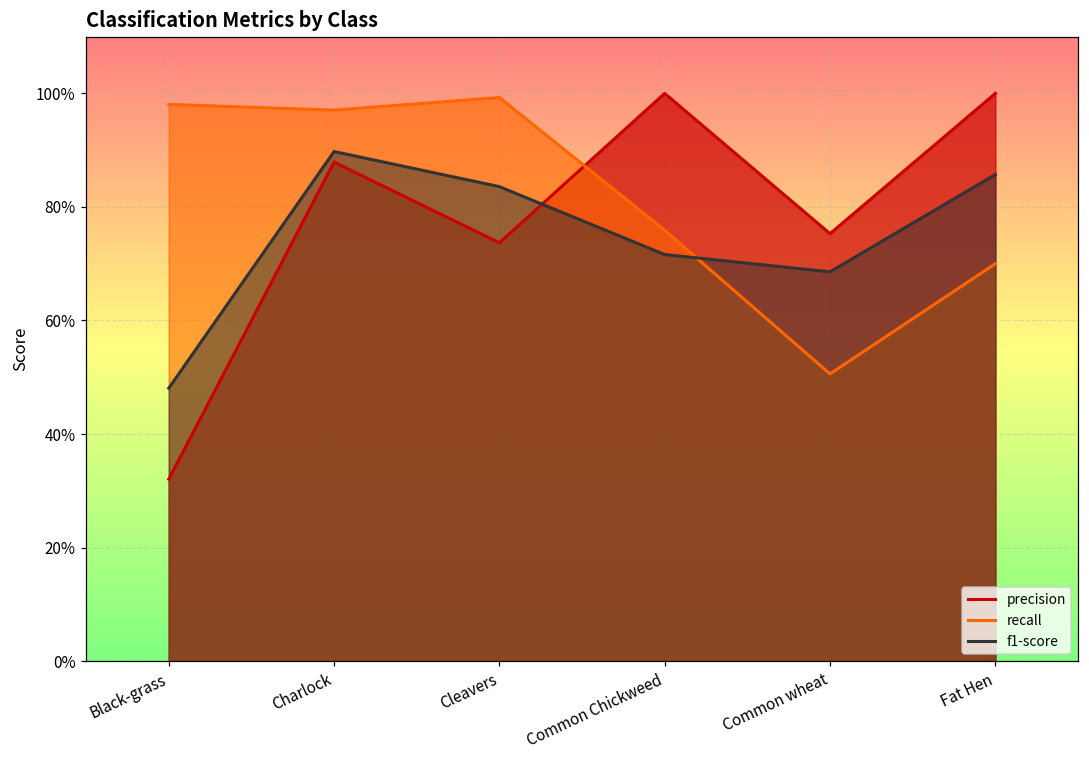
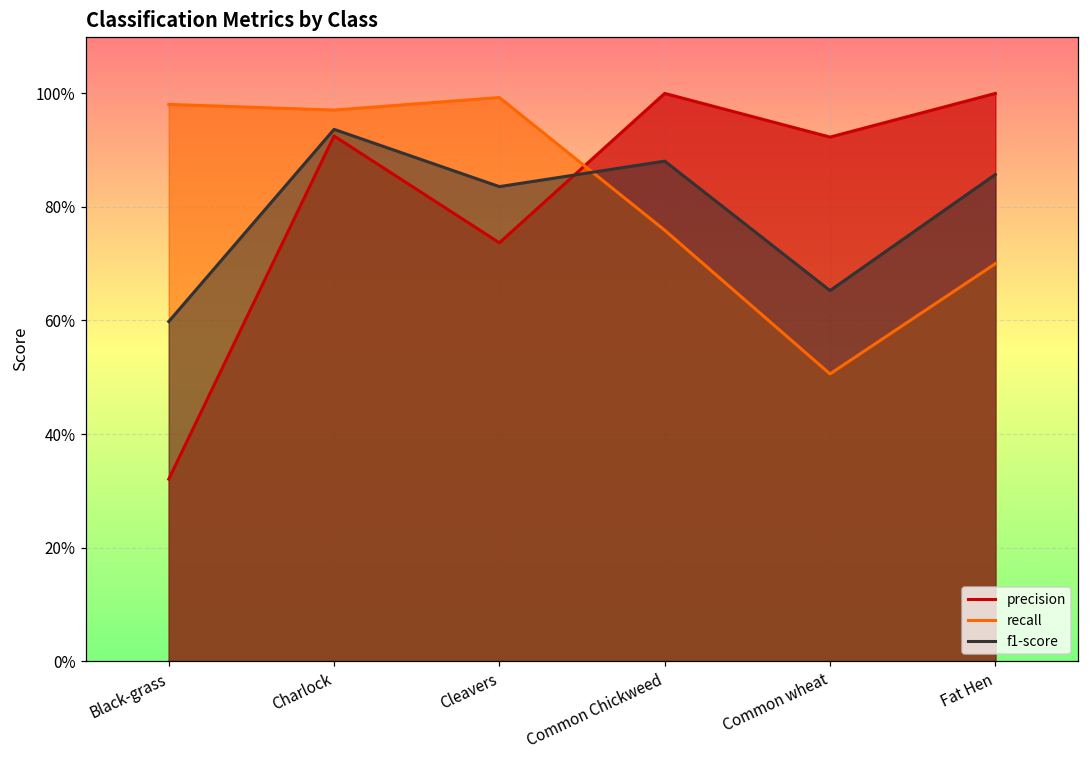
f1-score, Black-grass: 48% -> 60%
precision, Charlock: 88% -> 93%
f1-score, Charlock: 90% -> 94%
f1-score, Common Chickweed: 72% -> 88%
precision, Common wheat: 75% -> 92%
f1-score, Common wheat: 69% -> 65%
